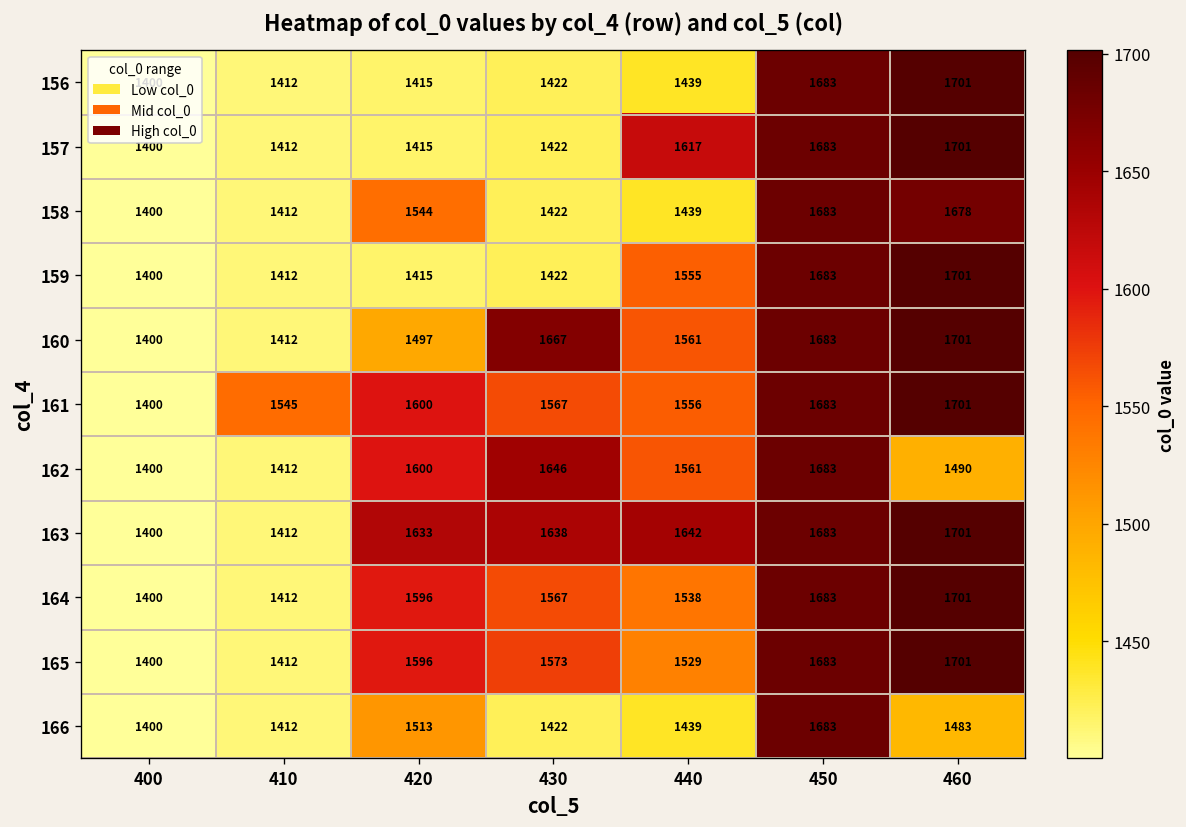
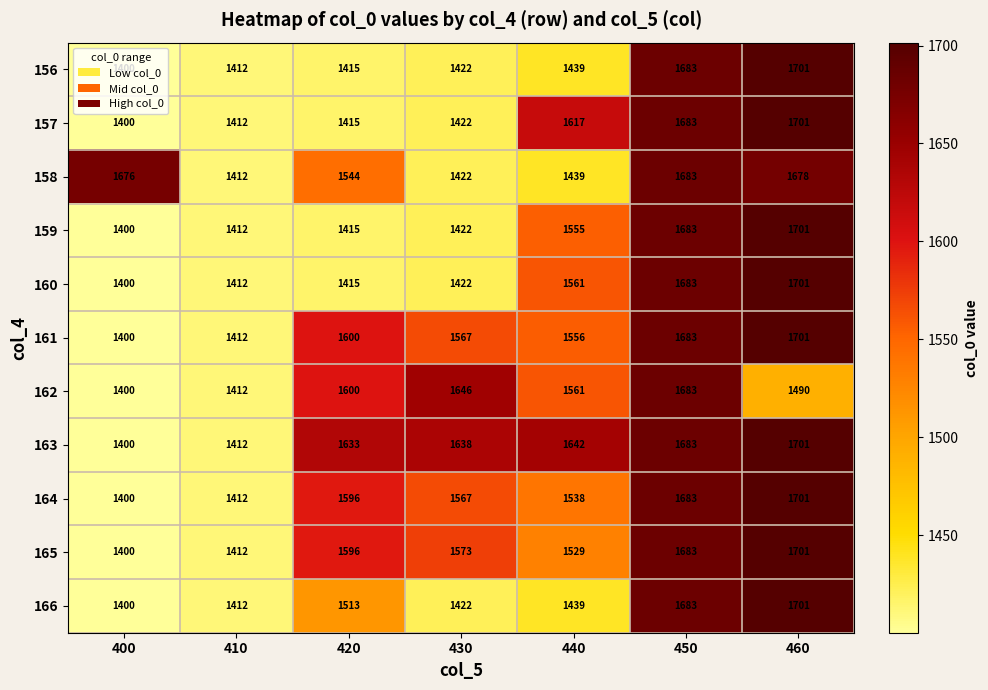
158, 400: 1400 -> 1676
160, 420: 1497 -> 1415
160, 430: 1667 -> 1422
161, 410: 1545 -> 1412
166, 460: 1483 -> 1701
